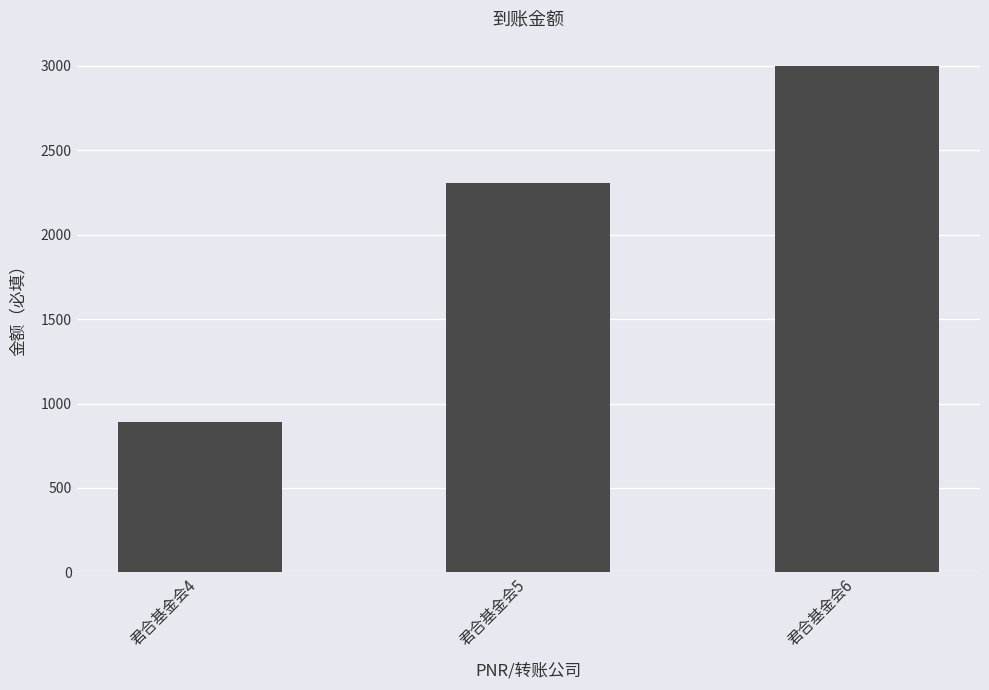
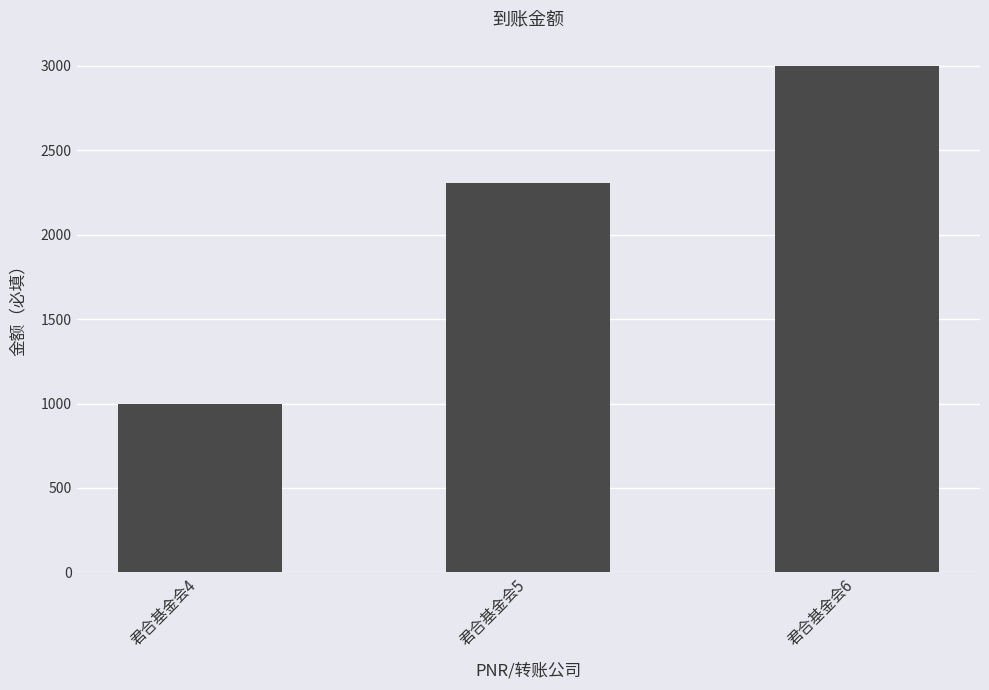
君合基金会4: 890 -> 1000
